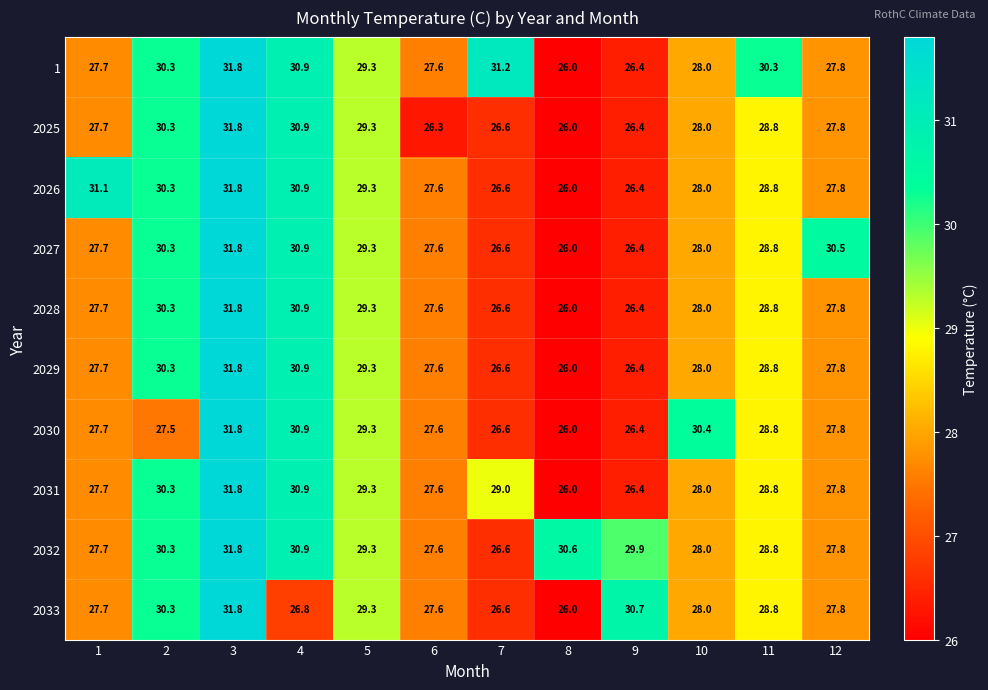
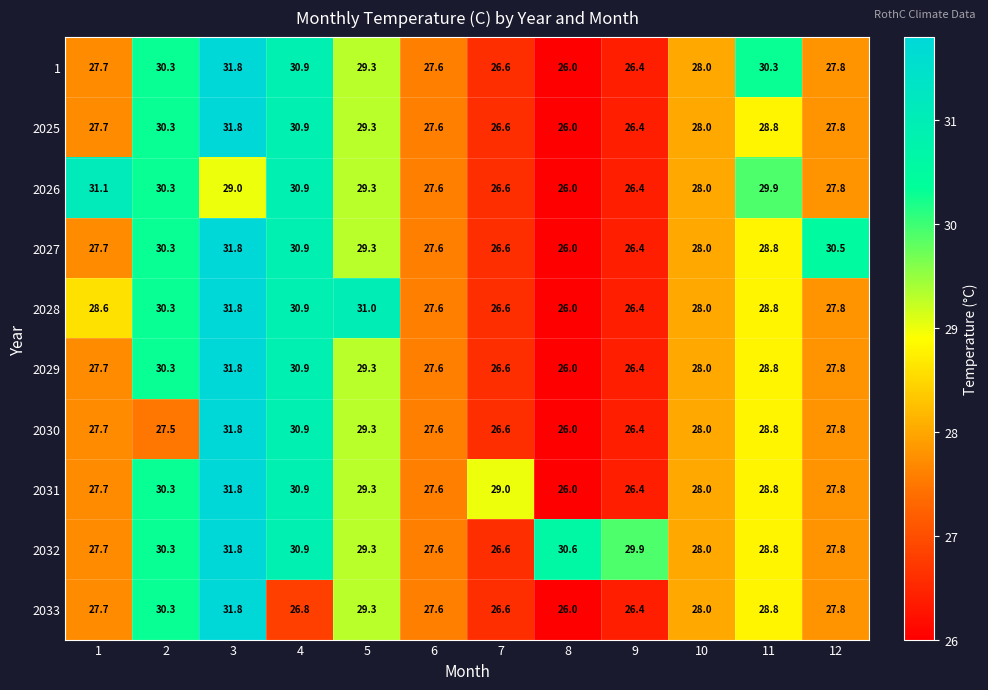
1, 7: 31.2 -> 26.6
2025, 6: 26.3 -> 27.6
2026, 3: 31.8 -> 29.0
2026, 11: 28.8 -> 29.9
2028, 1: 27.7 -> 28.6
2028, 5: 29.3 -> 31.0
2030, 10: 30.4 -> 28.0
2033, 9: 30.7 -> 26.4
